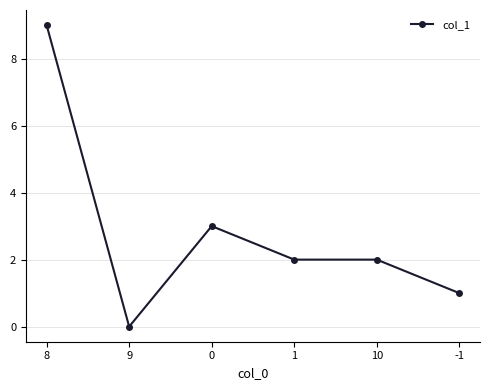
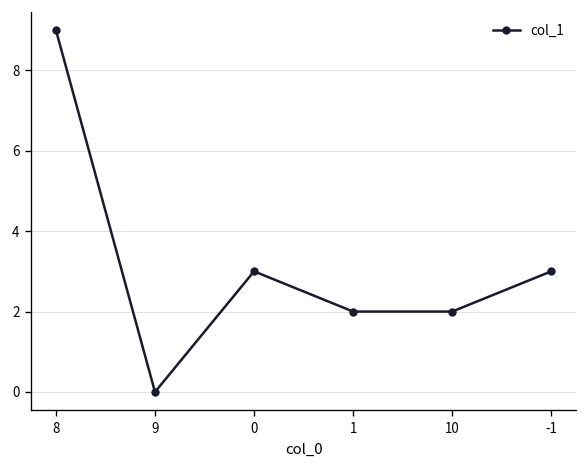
-1: 1 -> 3
